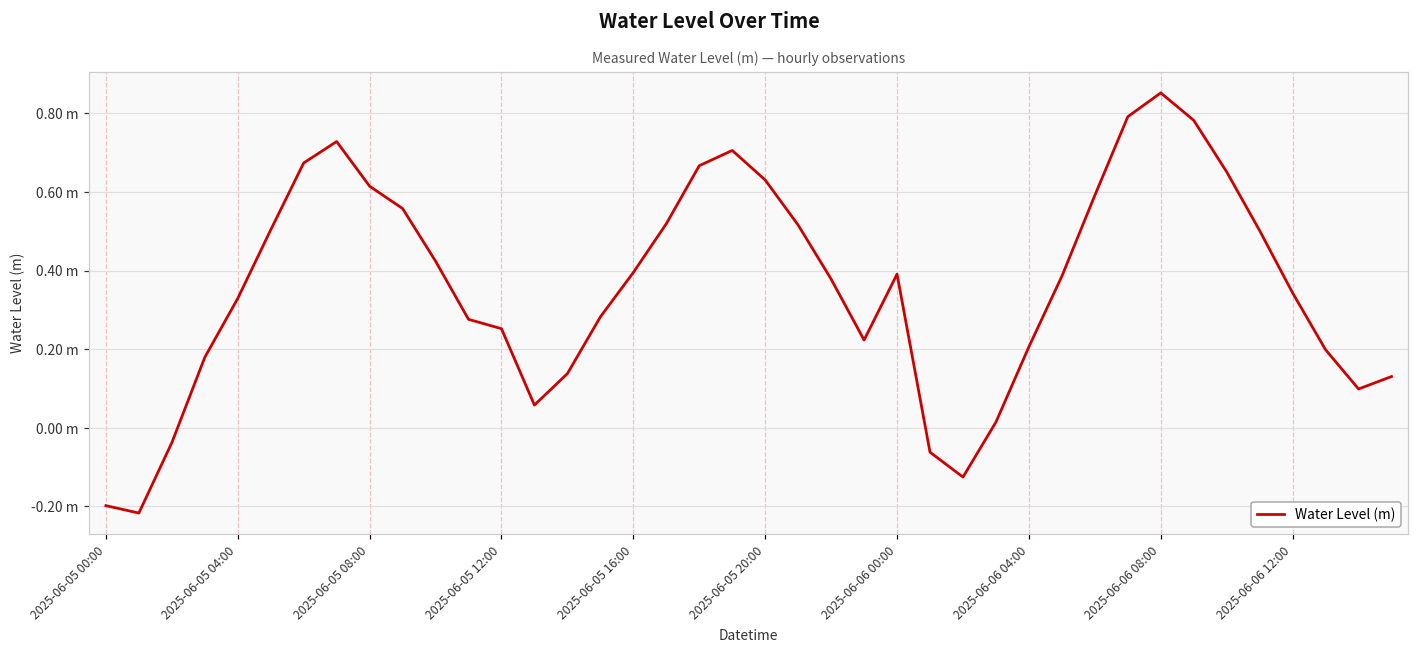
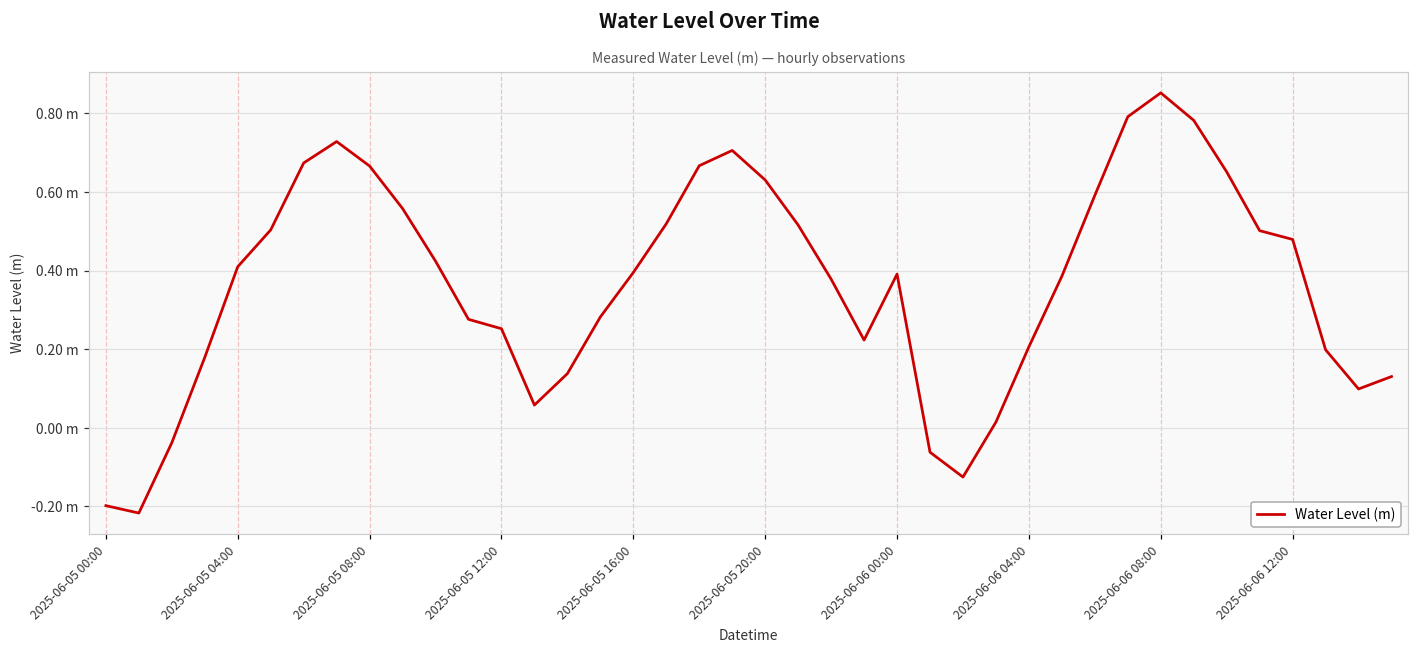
2025-06-05 04:00: 0.33 m -> 0.41 m
2025-06-05 08:00: 0.61 m -> 0.67 m
2025-06-06 12:00: 0.34 m -> 0.48 m
